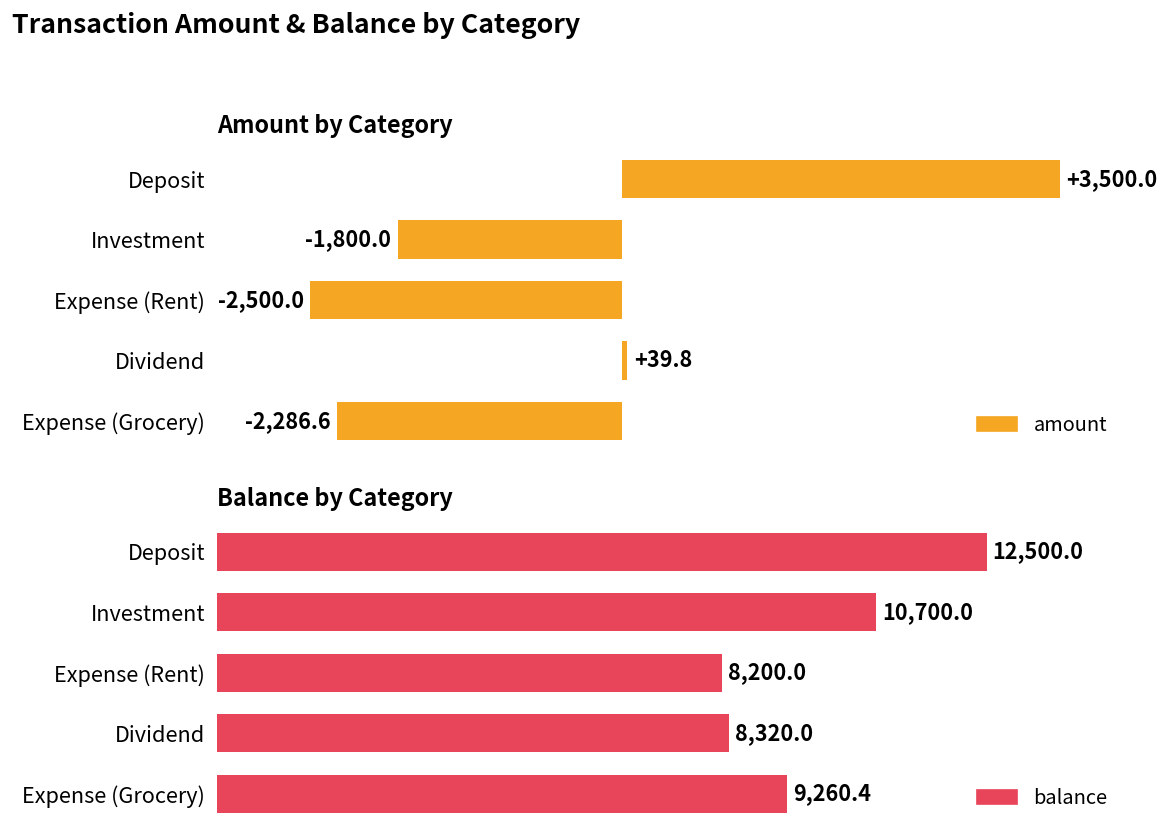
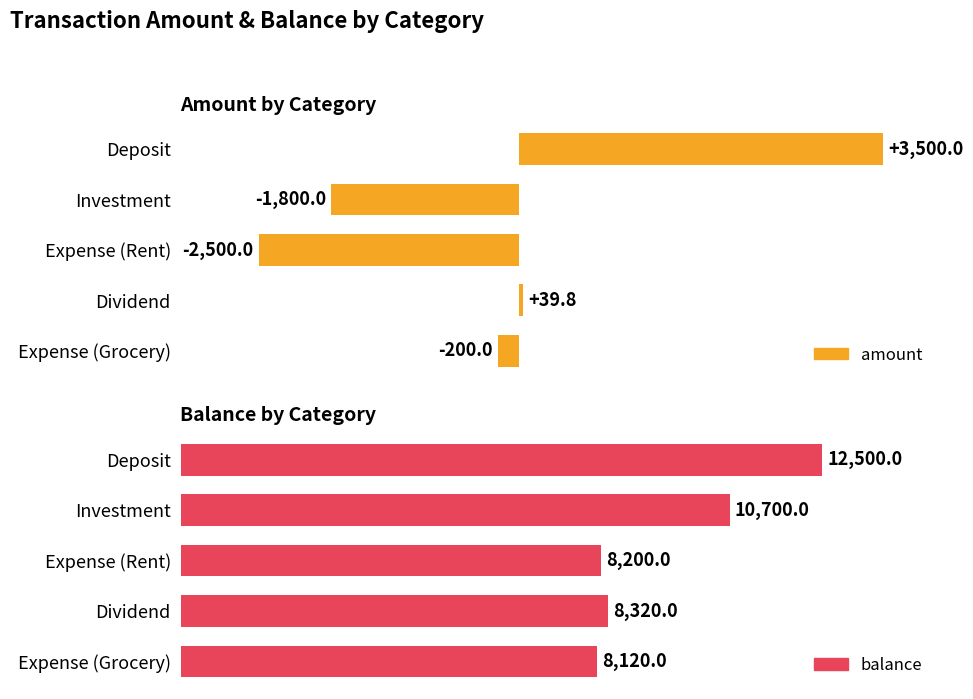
Amount by Category, Expense (Grocery): -2,286.6 -> -200.0
Balance by Category, Expense (Grocery): 9,260.4 -> 8,120.0
